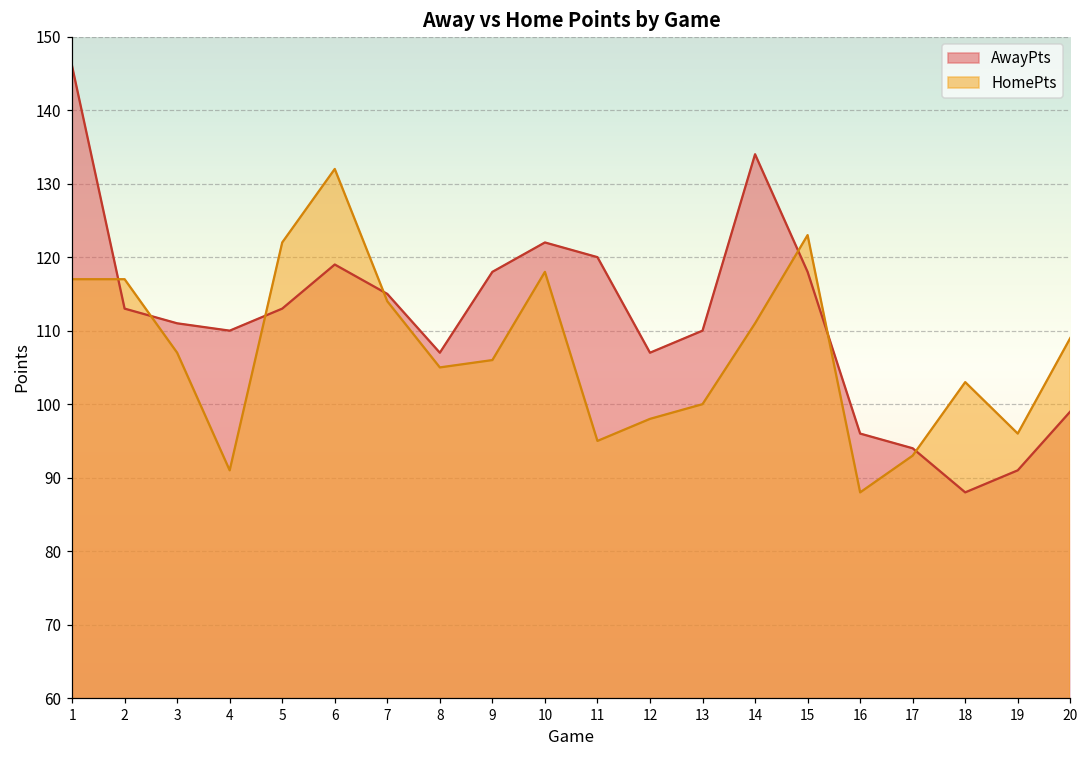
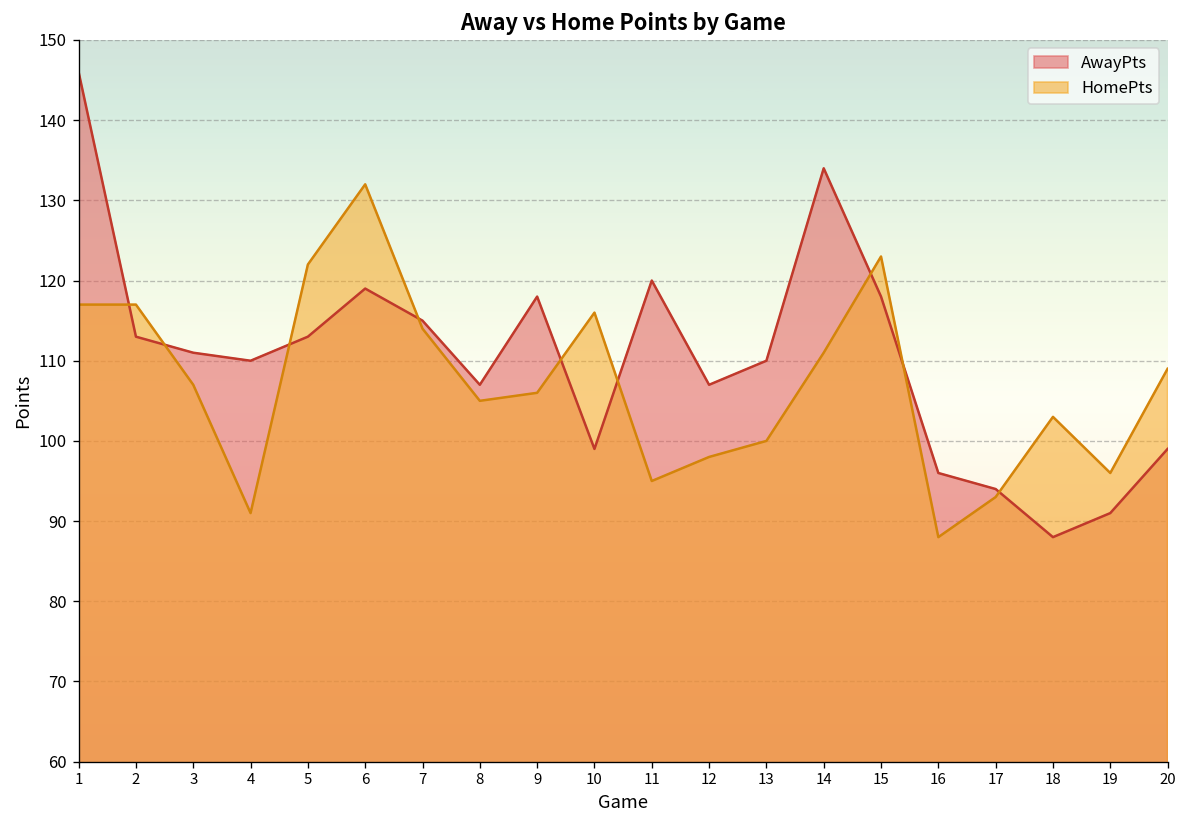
AwayPts, 10: 122 -> 99
HomePts, 10: 118 -> 116
